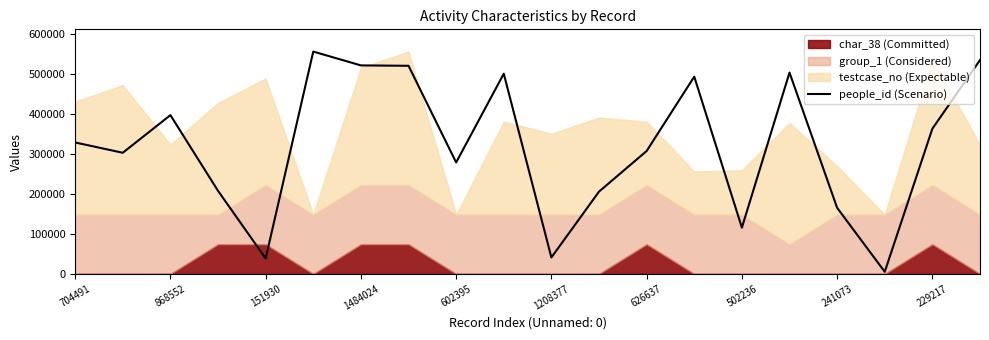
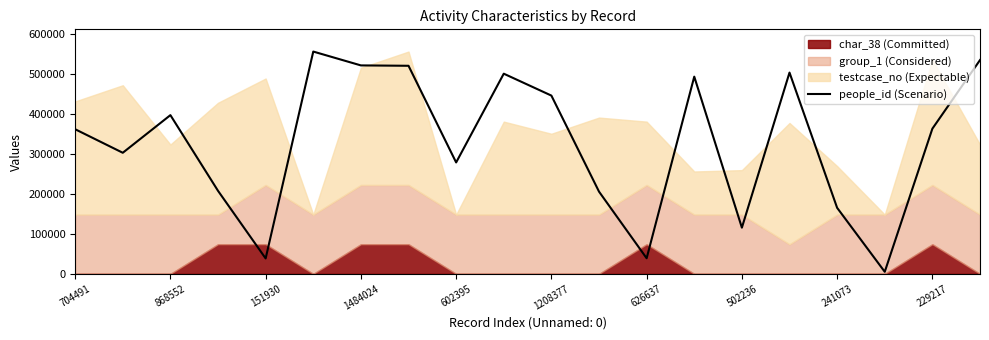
people_id (Scenario), 704491: 330000 -> 360000
people_id (Scenario), 1208377: 40000 -> 450000
people_id (Scenario), 626637: 310000 -> 40000
